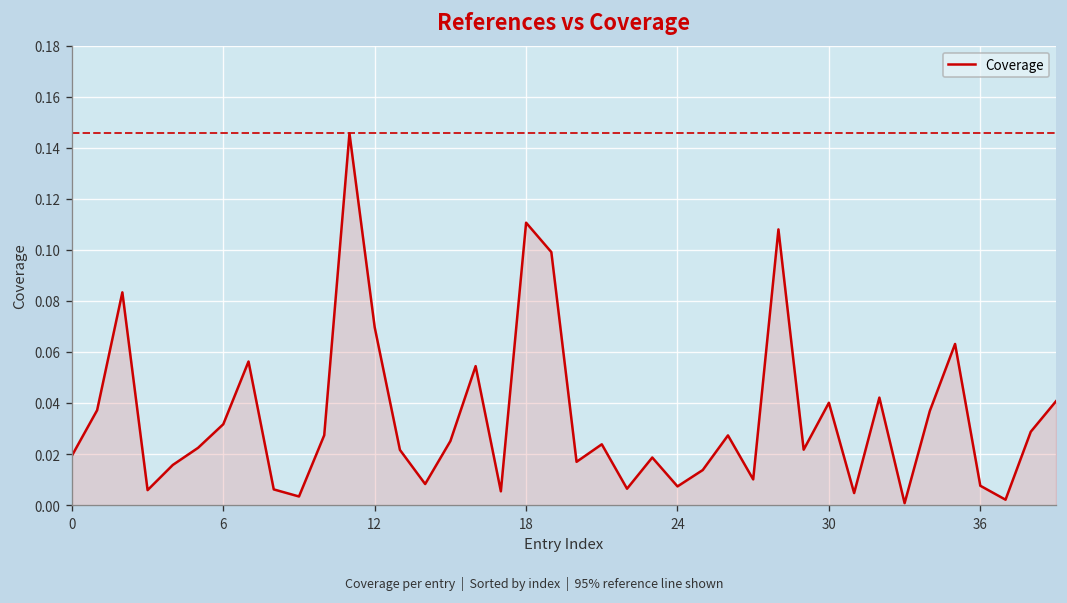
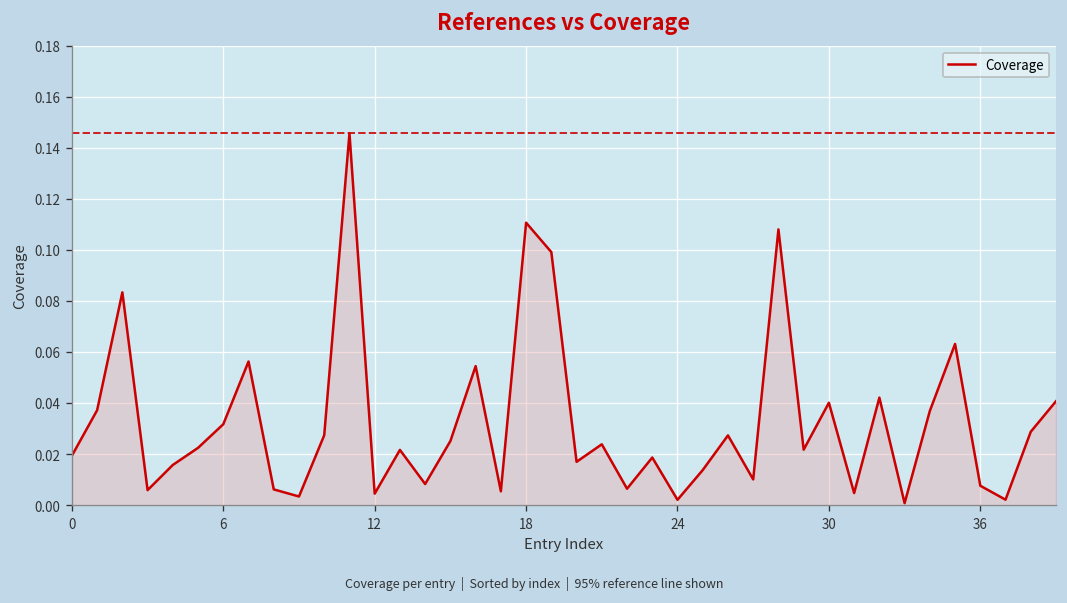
12: 0.070 -> 0.005
24: 0.007 -> 0.002
